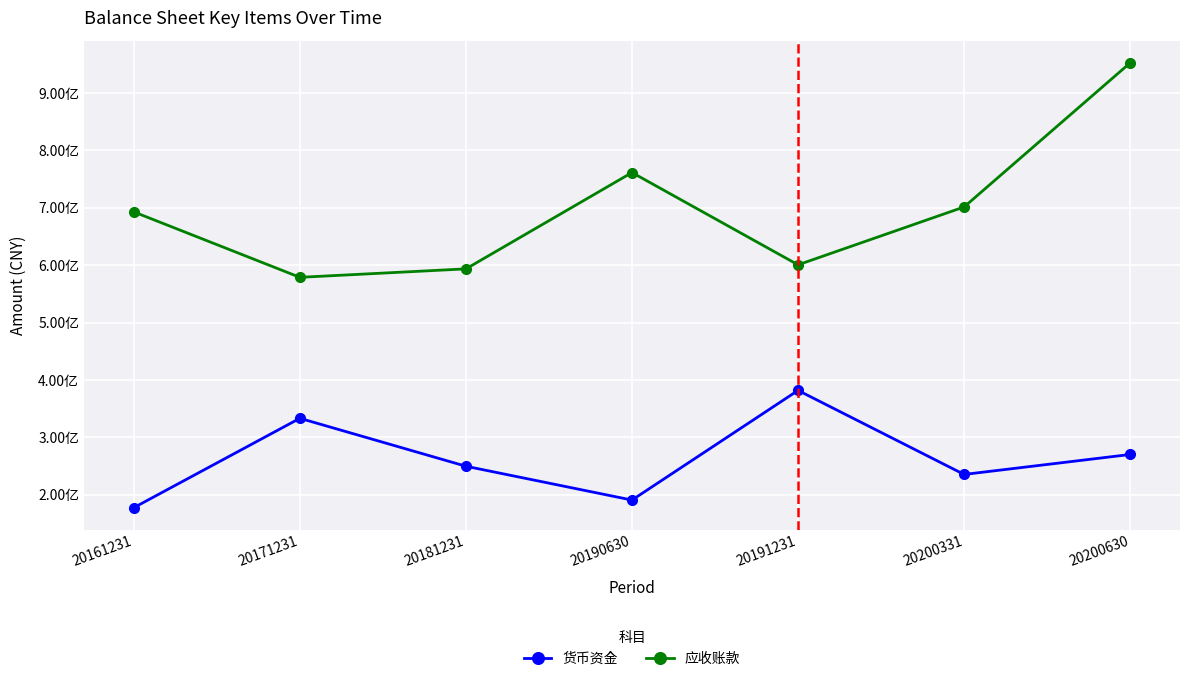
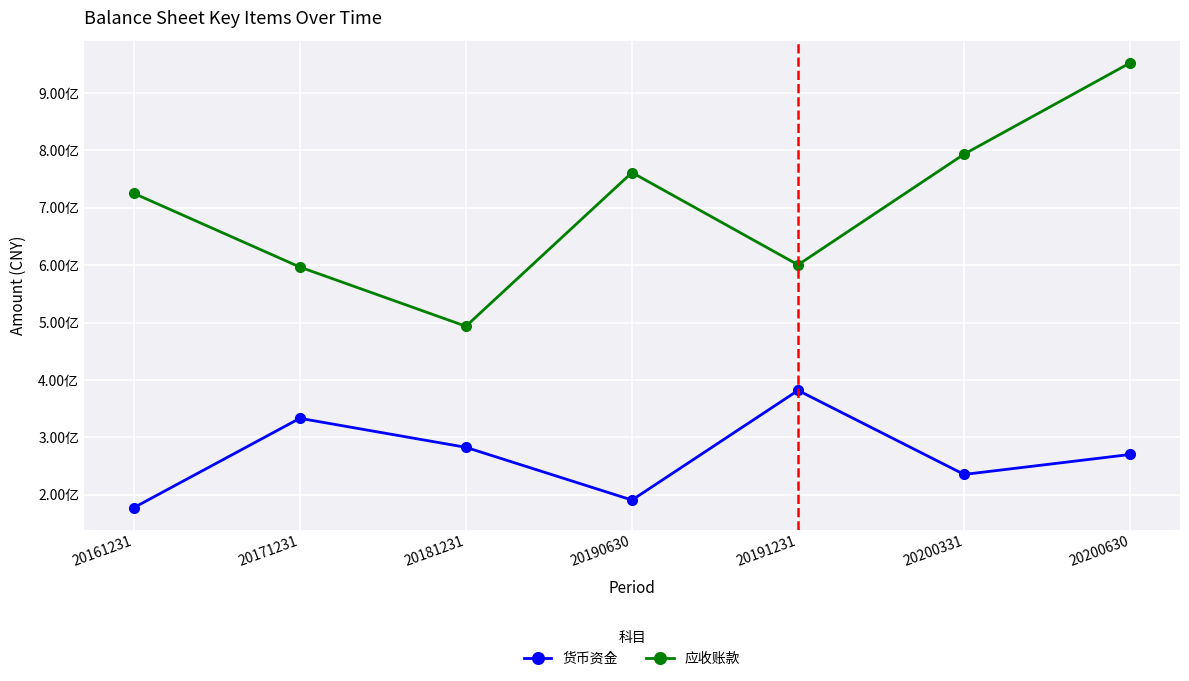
应收账款, 20161231: 6.9亿 -> 7.3亿
应收账款, 20171231: 5.8亿 -> 6.0亿
货币资金, 20181231: 2.5亿 -> 2.8亿
应收账款, 20181231: 5.9亿 -> 4.9亿
应收账款, 20200331: 7.0亿 -> 7.9亿
